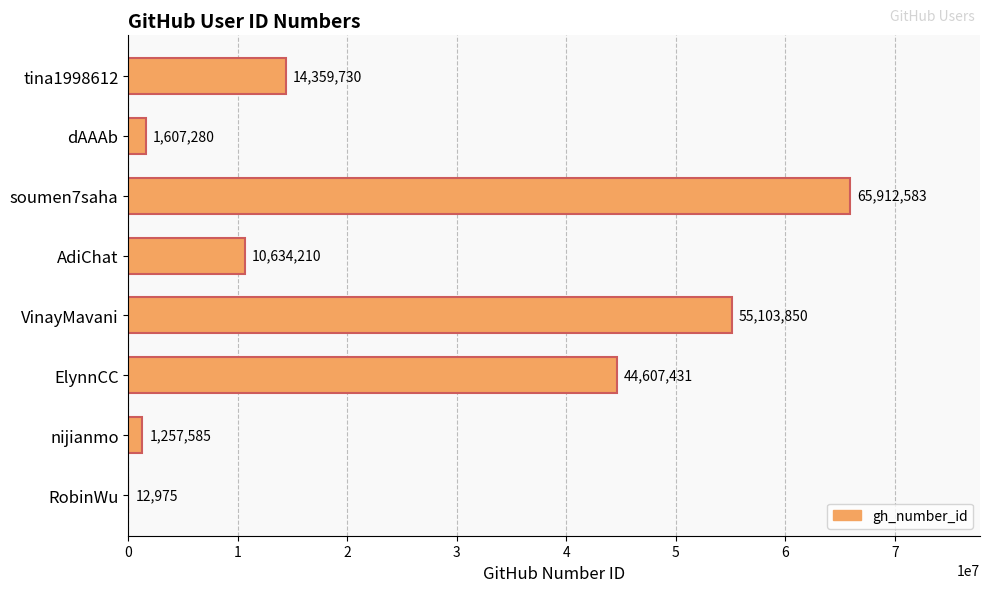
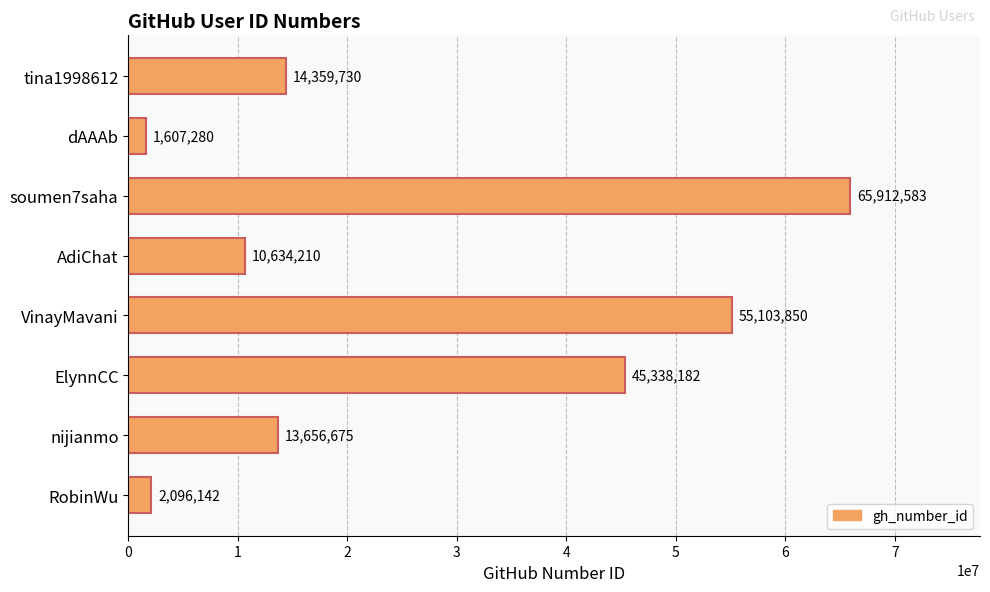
ElynnCC: 44,607,431 -> 45,338,182
nijianmo: 1,257,585 -> 13,656,675
RobinWu: 12,975 -> 2,096,142
